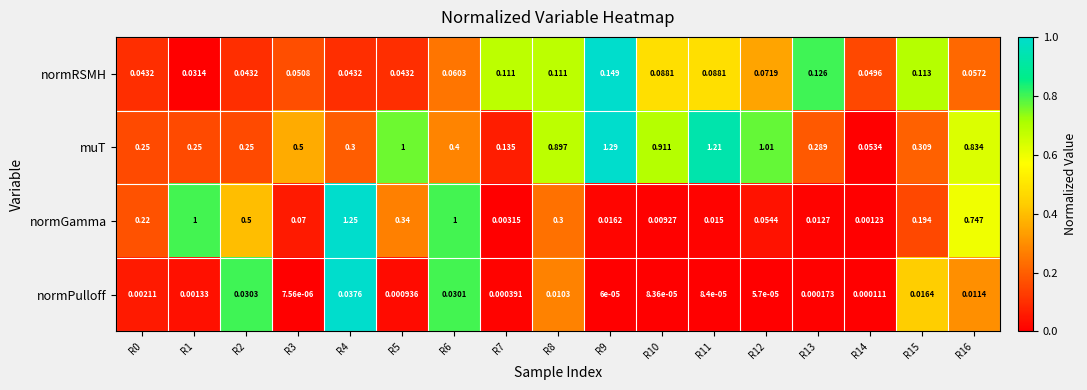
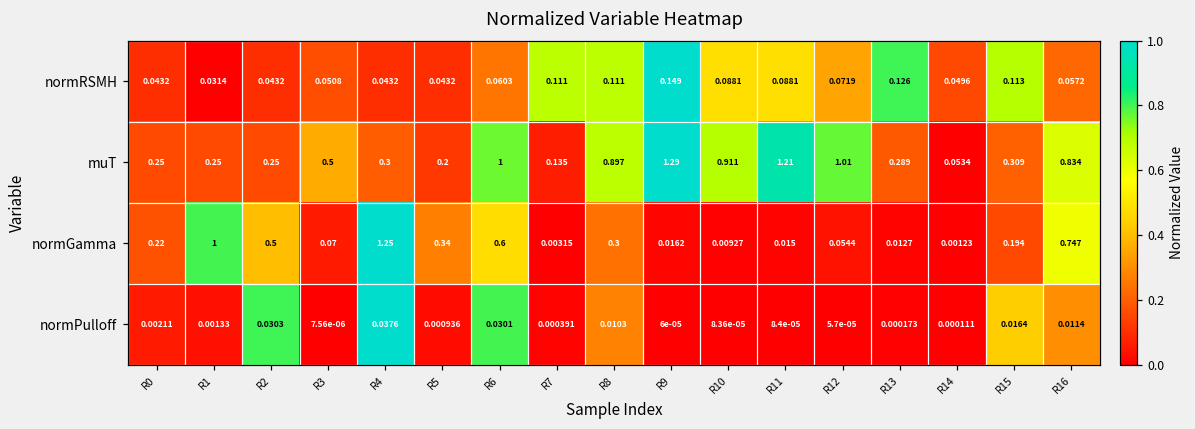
muT, R5: 1 -> 0.2
muT, R6: 0.4 -> 1
normGamma, R6: 1 -> 0.6
